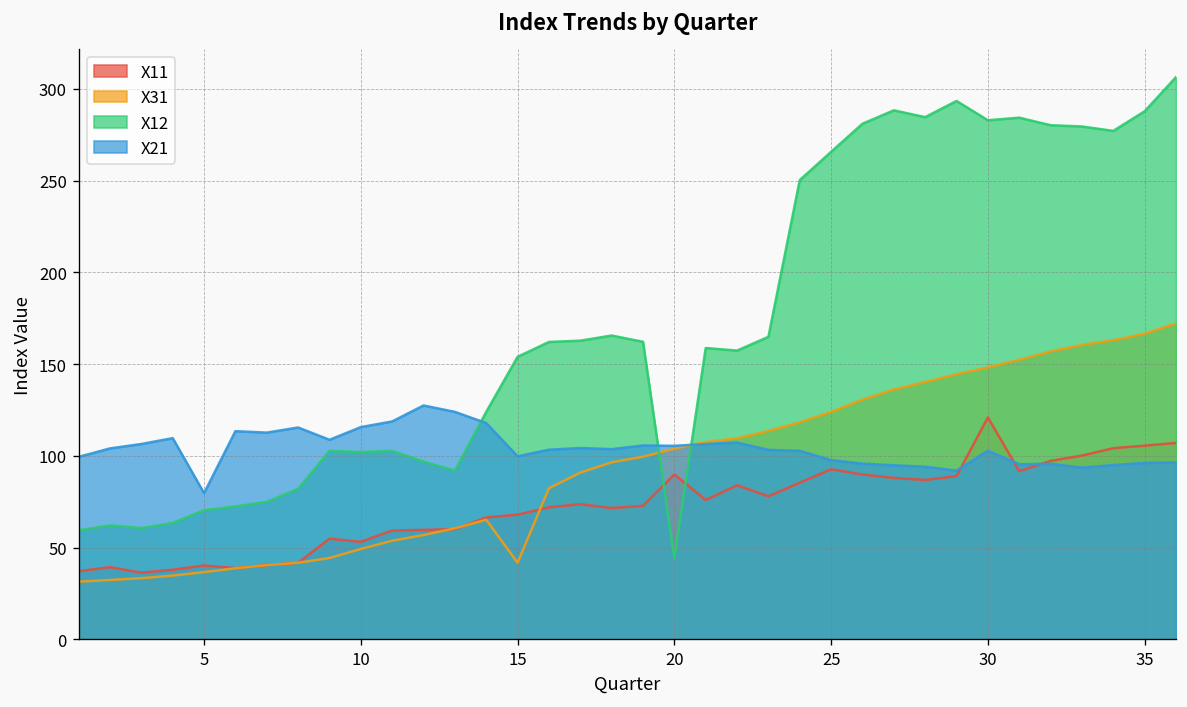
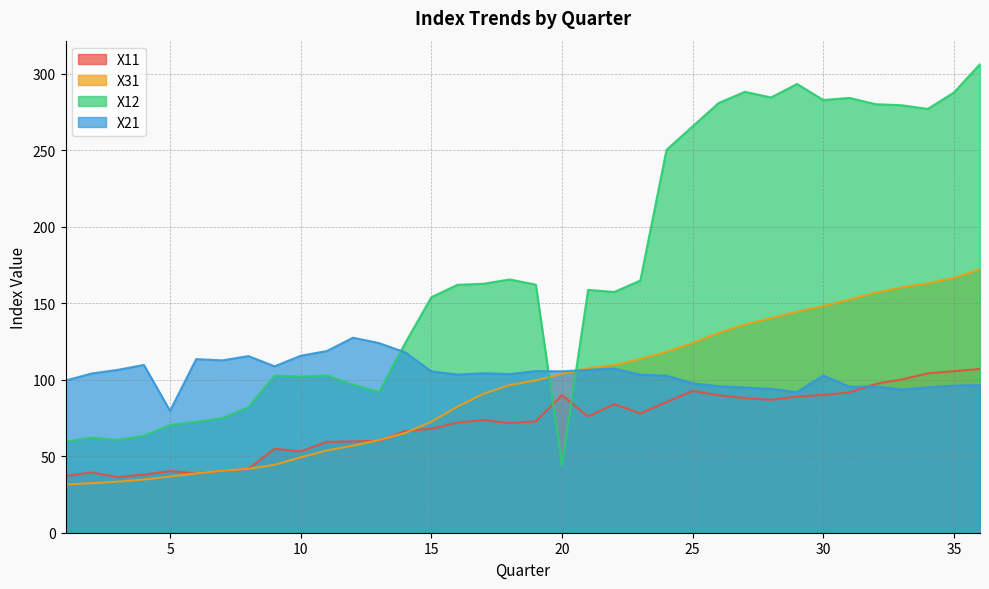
X31, 15: 42 -> 73
X21, 15: 100 -> 106
X11, 30: 121 -> 90
